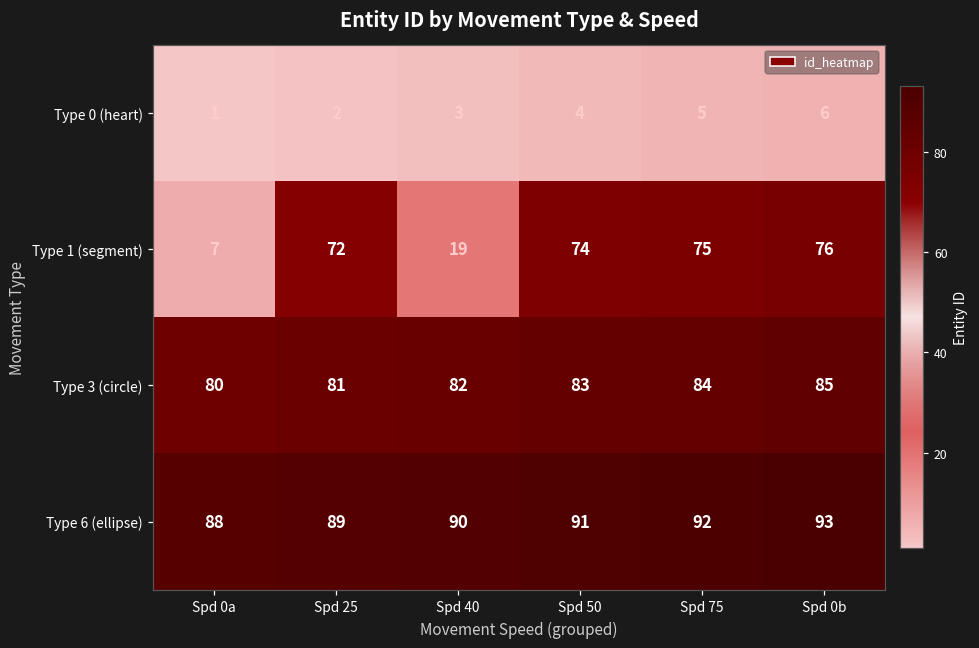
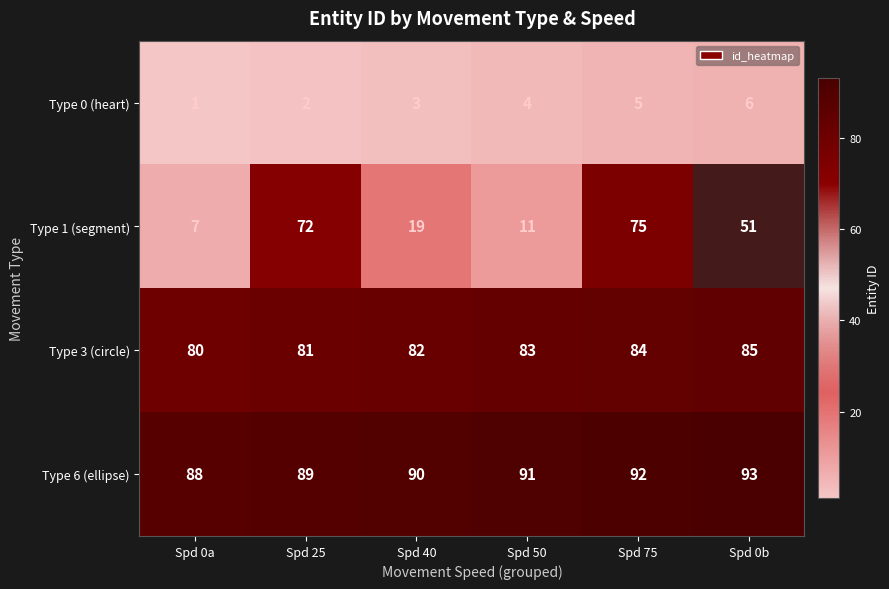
Type 1 (segment), Spd 50: 74 -> 11
Type 1 (segment), Spd 0b: 76 -> 51
